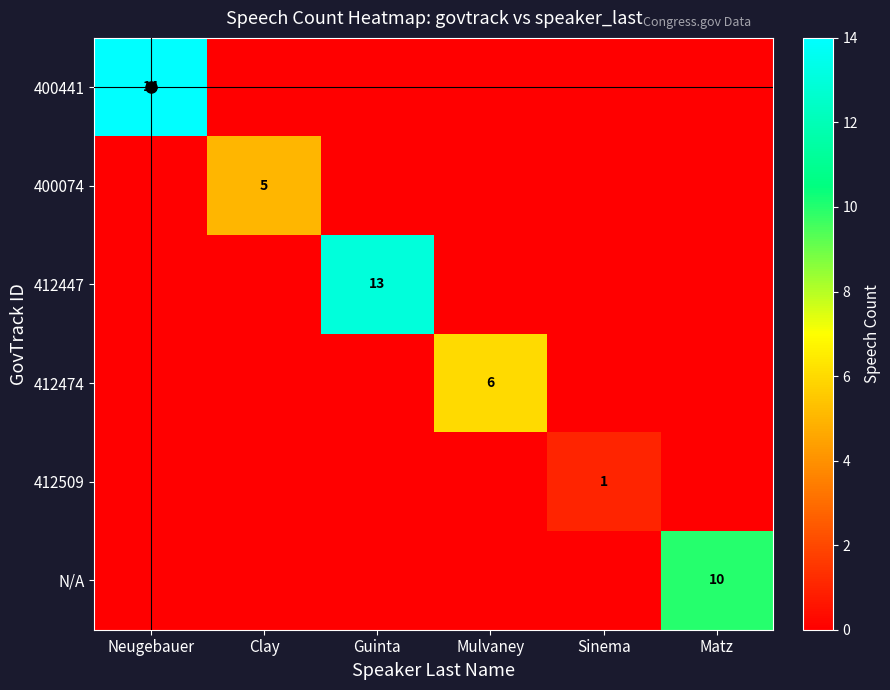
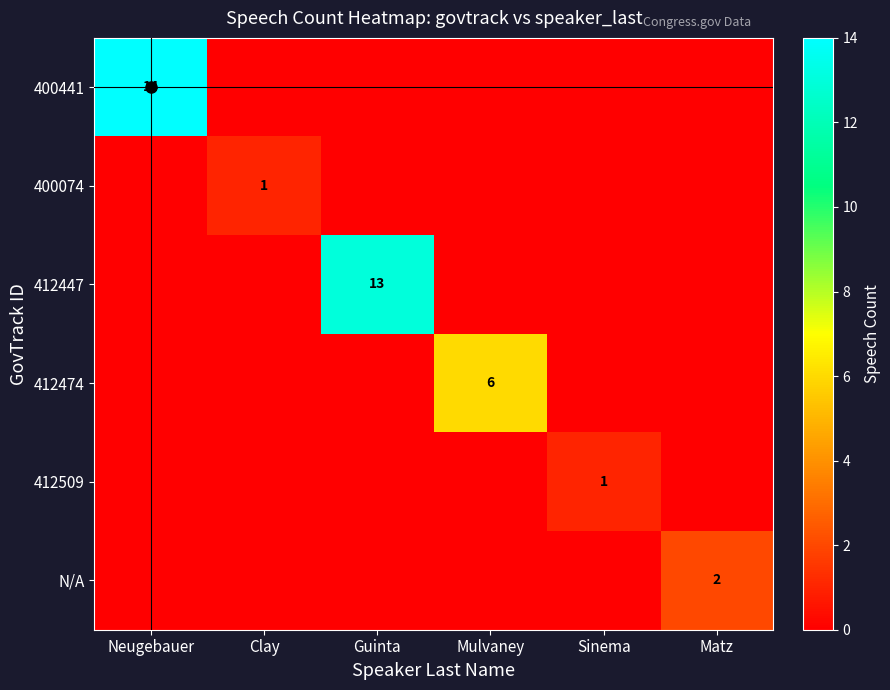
400074, Clay: 5 -> 1
N/A, Matz: 10 -> 2
